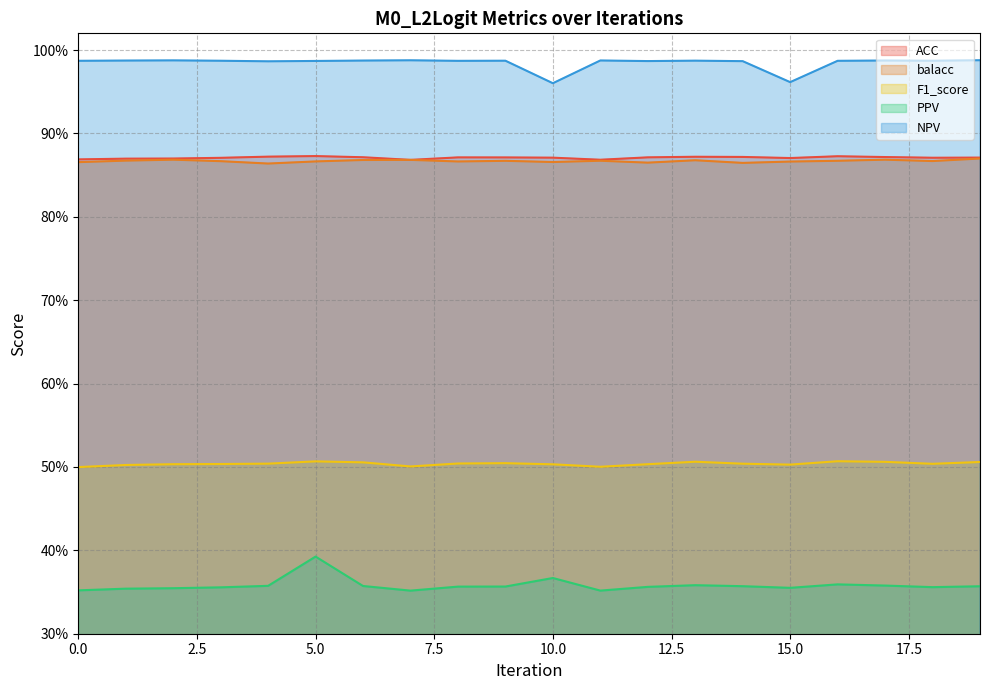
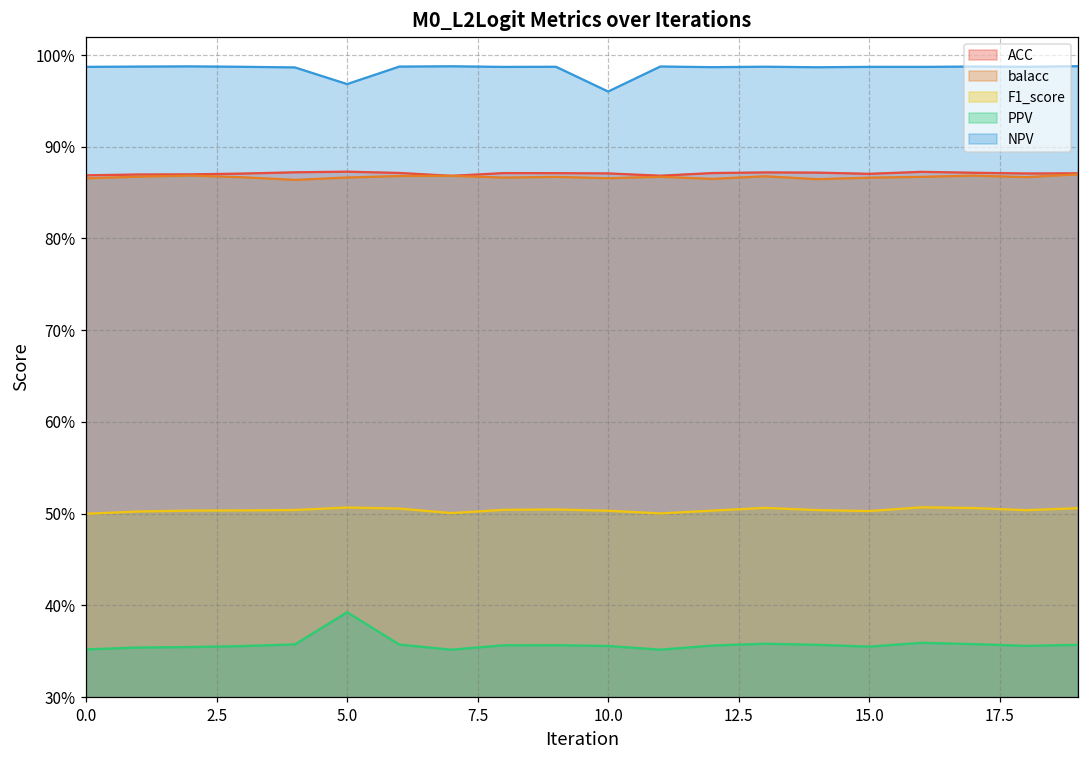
NPV, 5.0: 99% -> 97%
PPV, 10.0: 37% -> 36%
NPV, 15.0: 96% -> 99%
